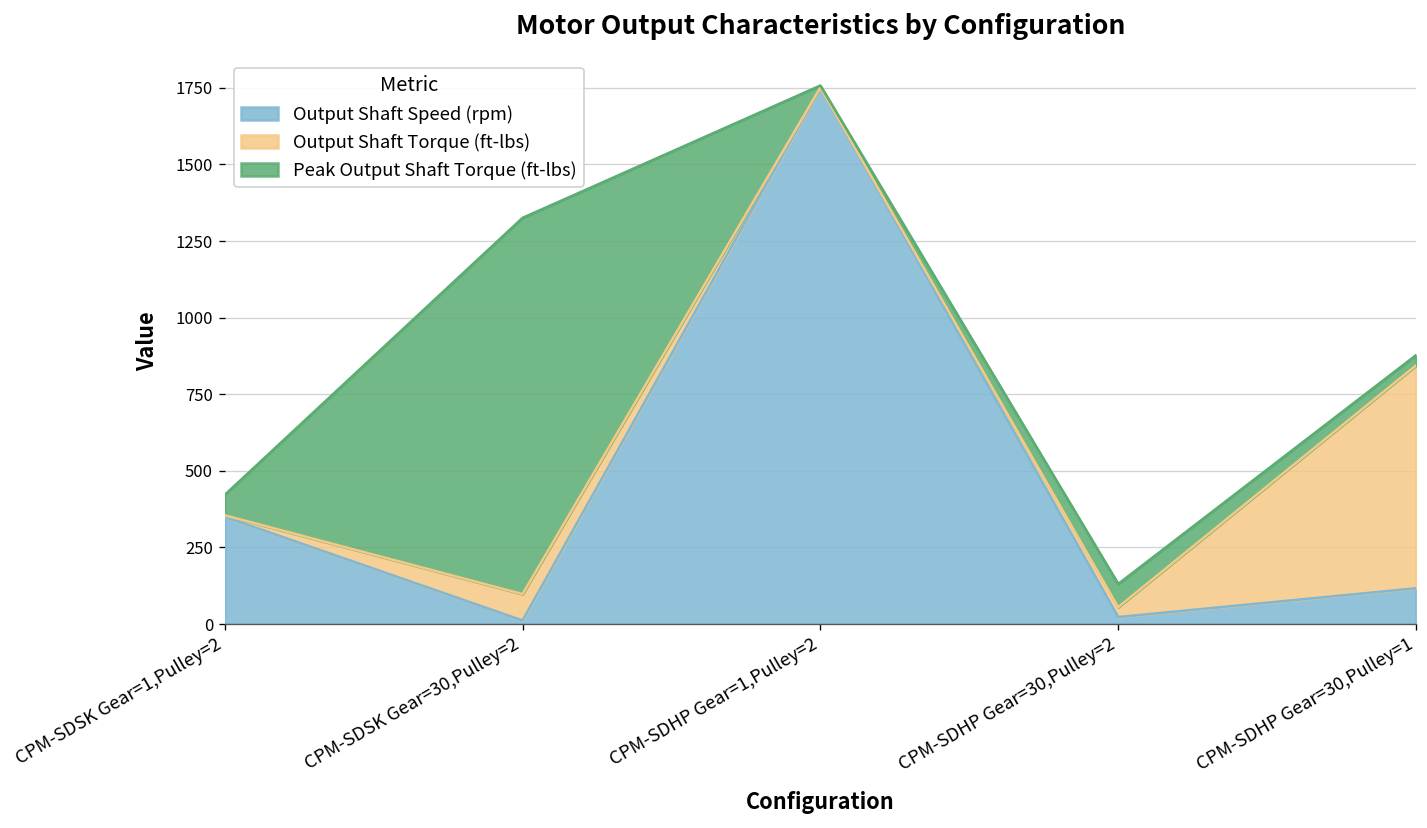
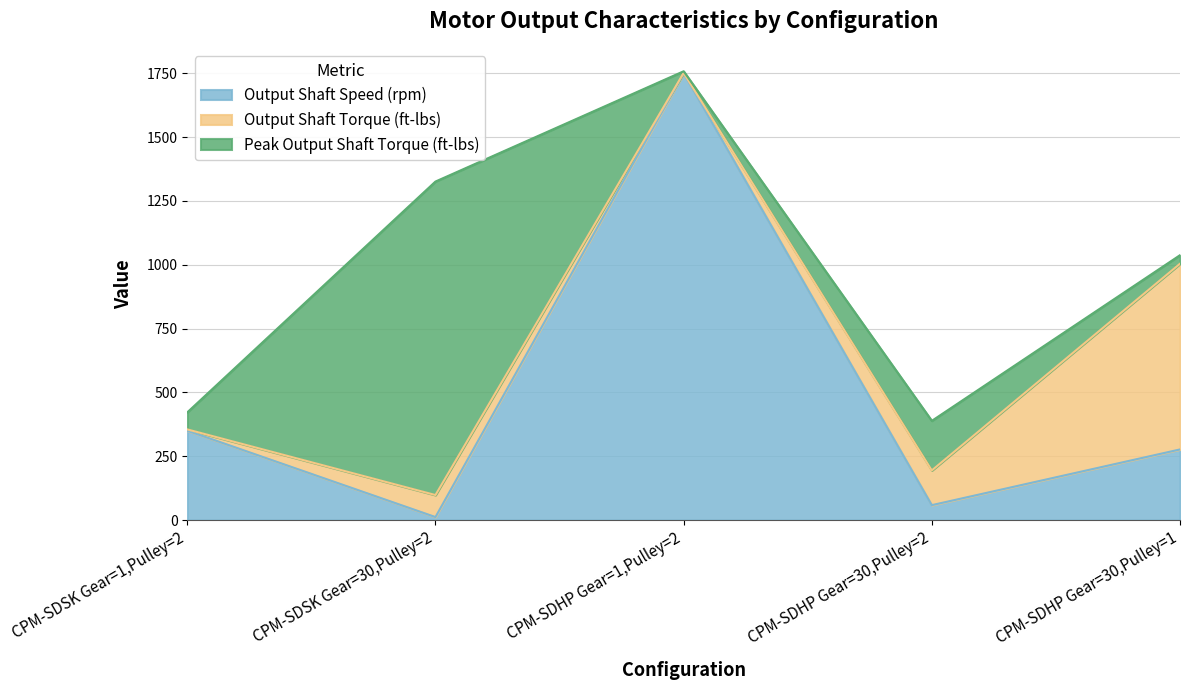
Output Shaft Speed (rpm), CPM-SDHP Gear=30,Pulley=2: 20 -> 60
Output Shaft Torque (ft-lbs), CPM-SDHP Gear=30,Pulley=2: 30 -> 140
Peak Output Shaft Torque (ft-lbs), CPM-SDHP Gear=30,Pulley=2: 80 -> 190
Output Shaft Speed (rpm), CPM-SDHP Gear=30,Pulley=1: 120 -> 280
